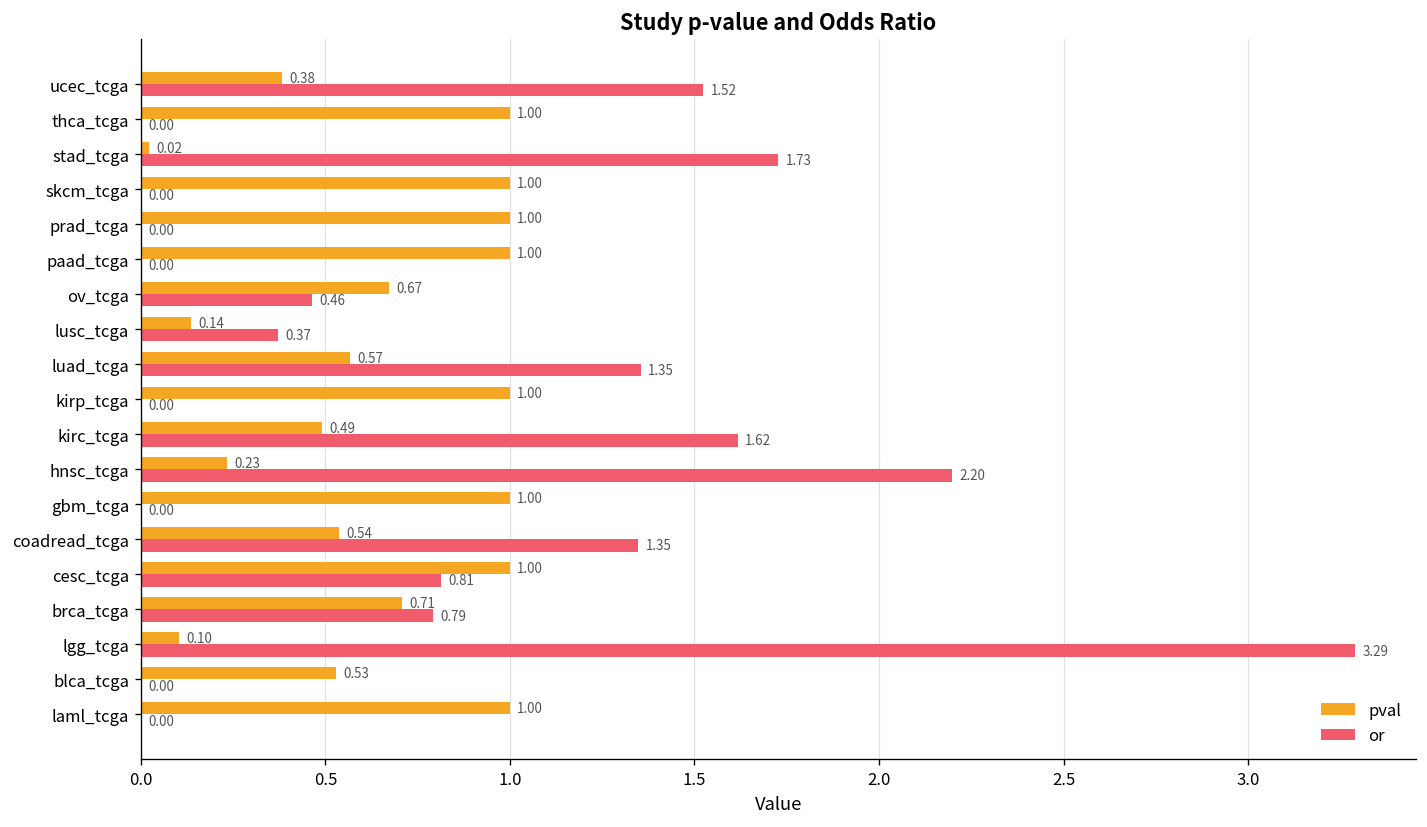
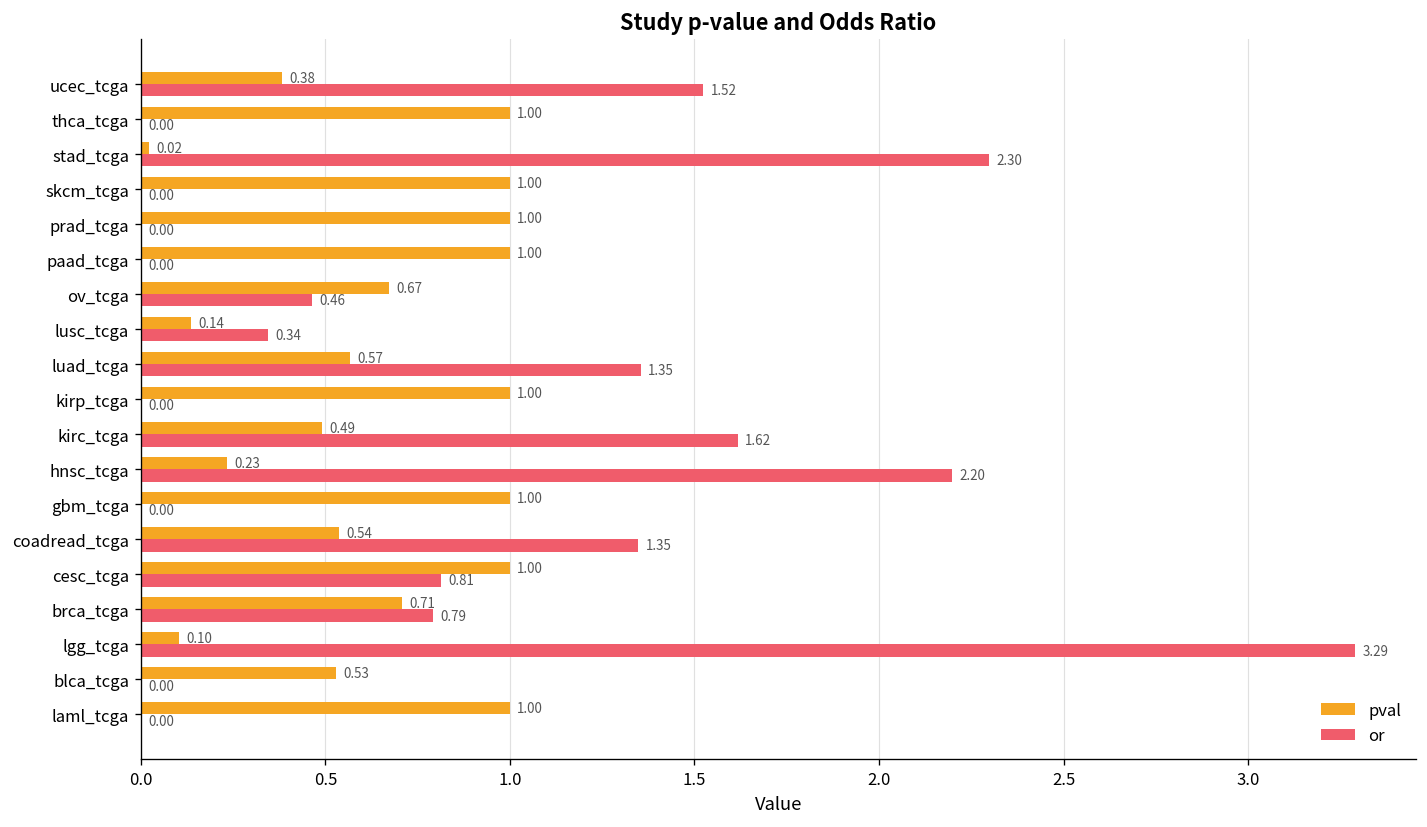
or, stad_tcga: 1.73 -> 2.30
or, lusc_tcga: 0.37 -> 0.34
